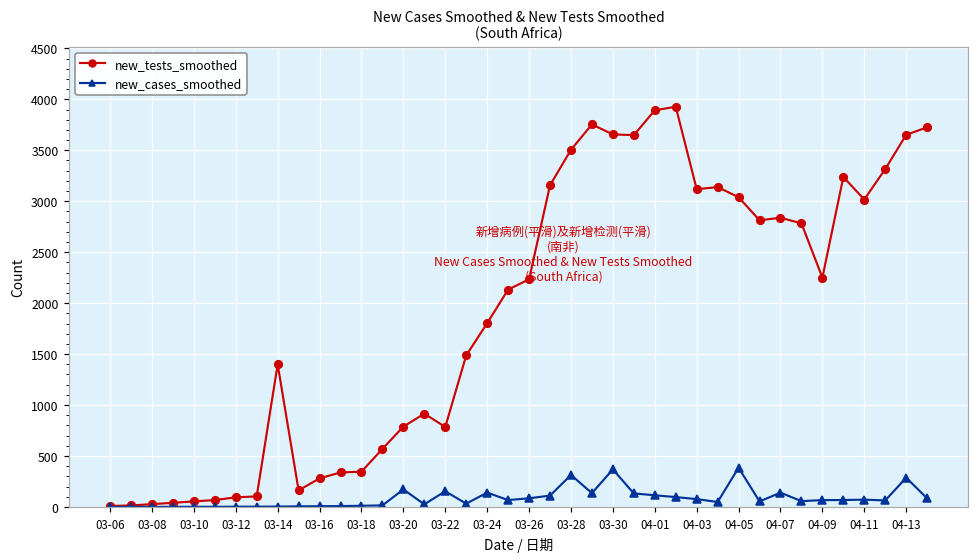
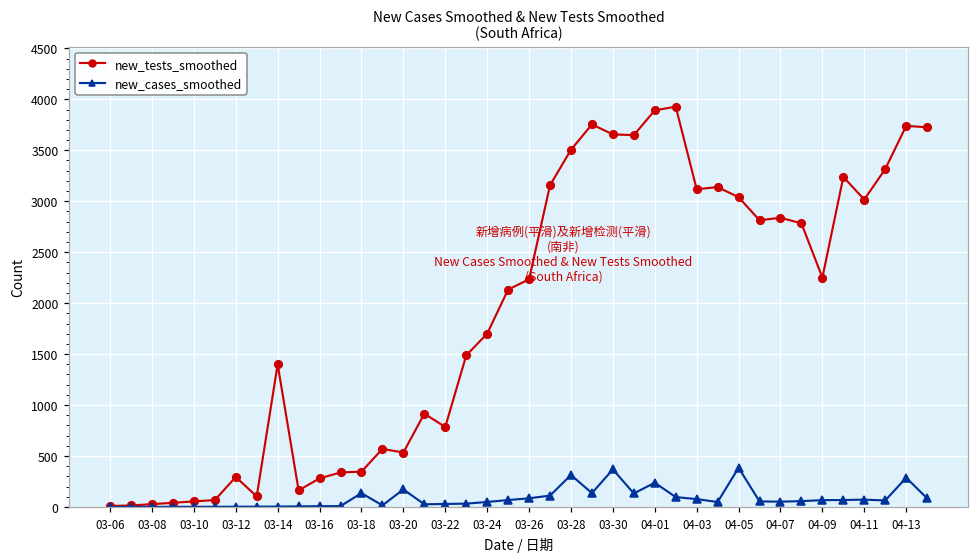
new_tests_smoothed, 03-12: 100 -> 300
new_cases_smoothed, 03-18: 0 -> 100
new_tests_smoothed, 03-20: 800 -> 500
new_cases_smoothed, 03-22: 200 -> 0
new_tests_smoothed, 03-24: 1800 -> 1700
new_cases_smoothed, 03-24: 100 -> 0
new_cases_smoothed, 04-01: 100 -> 200
new_cases_smoothed, 04-07: 140 -> 50
new_tests_smoothed, 04-13: 3650 -> 3740
